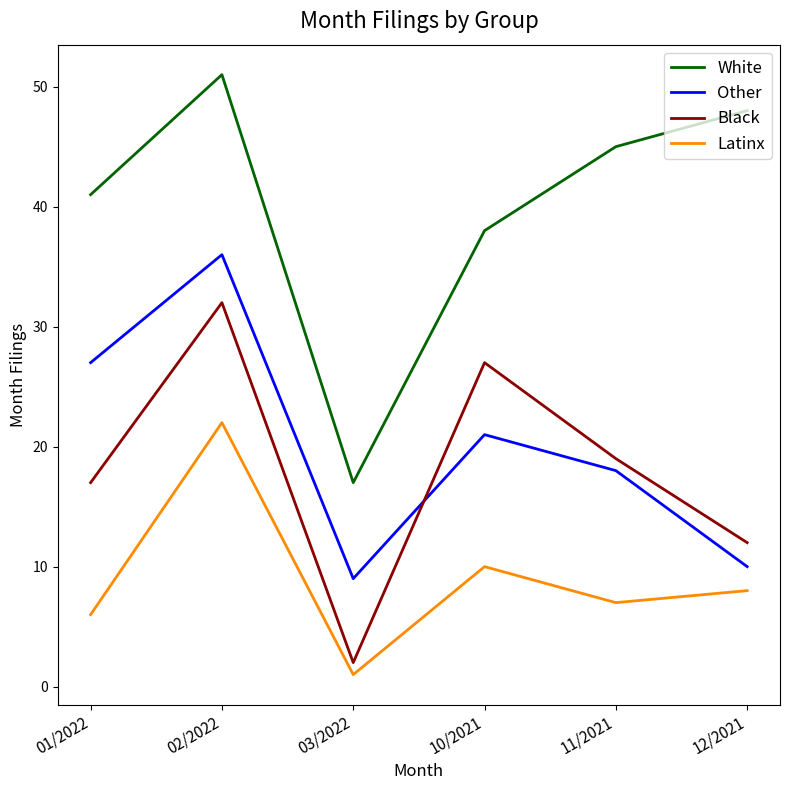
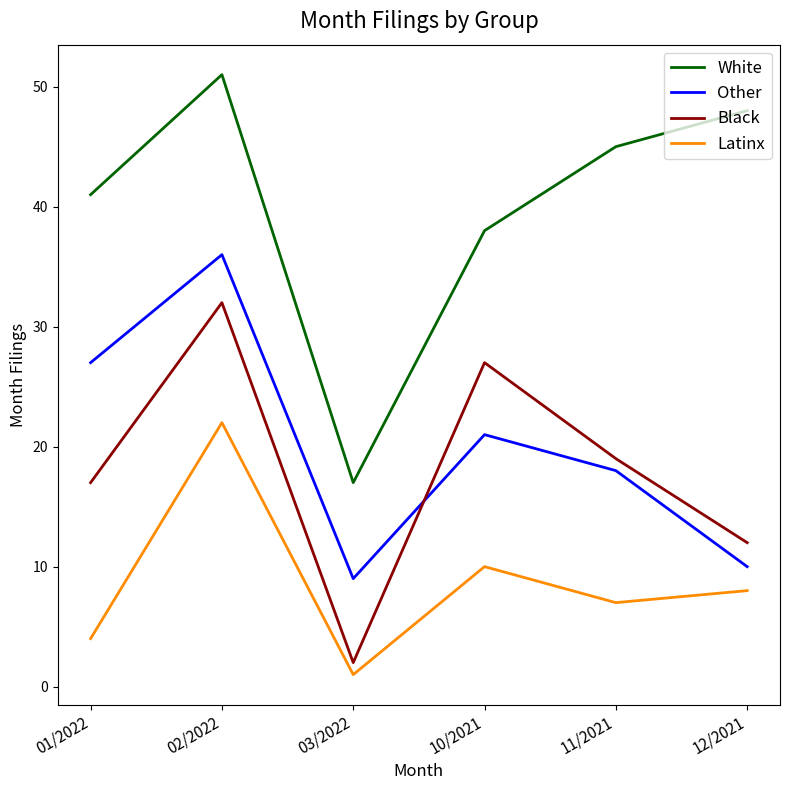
Latinx, 01/2022: 6 -> 4
